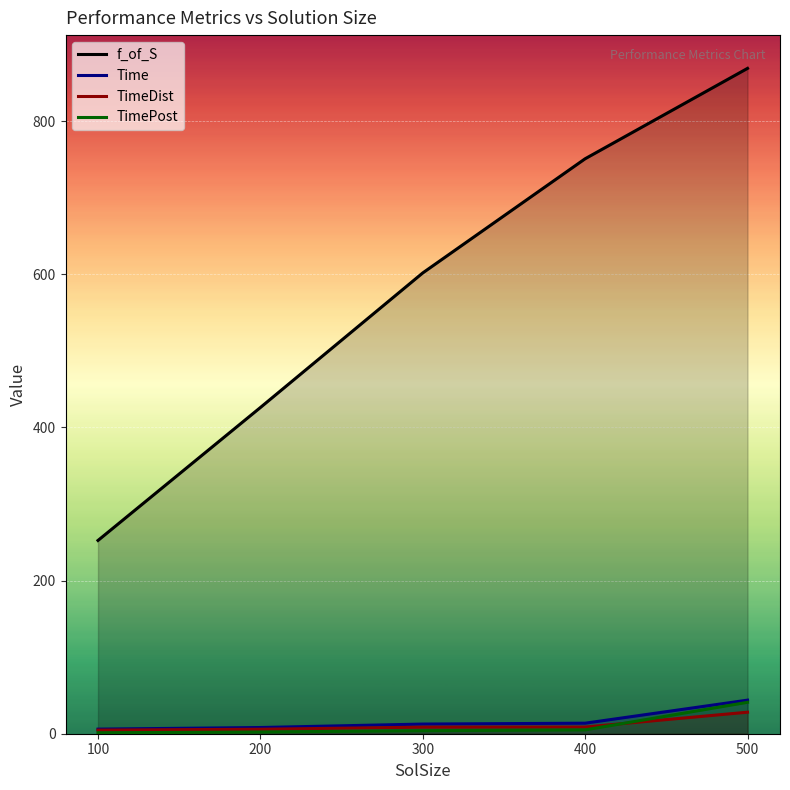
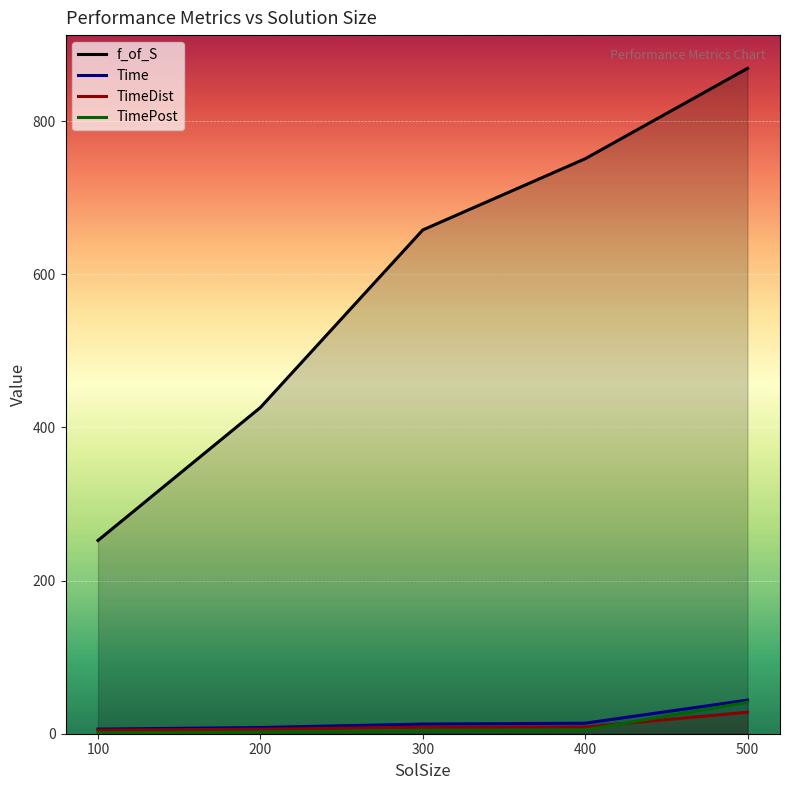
f_of_S, 300: 600 -> 660
